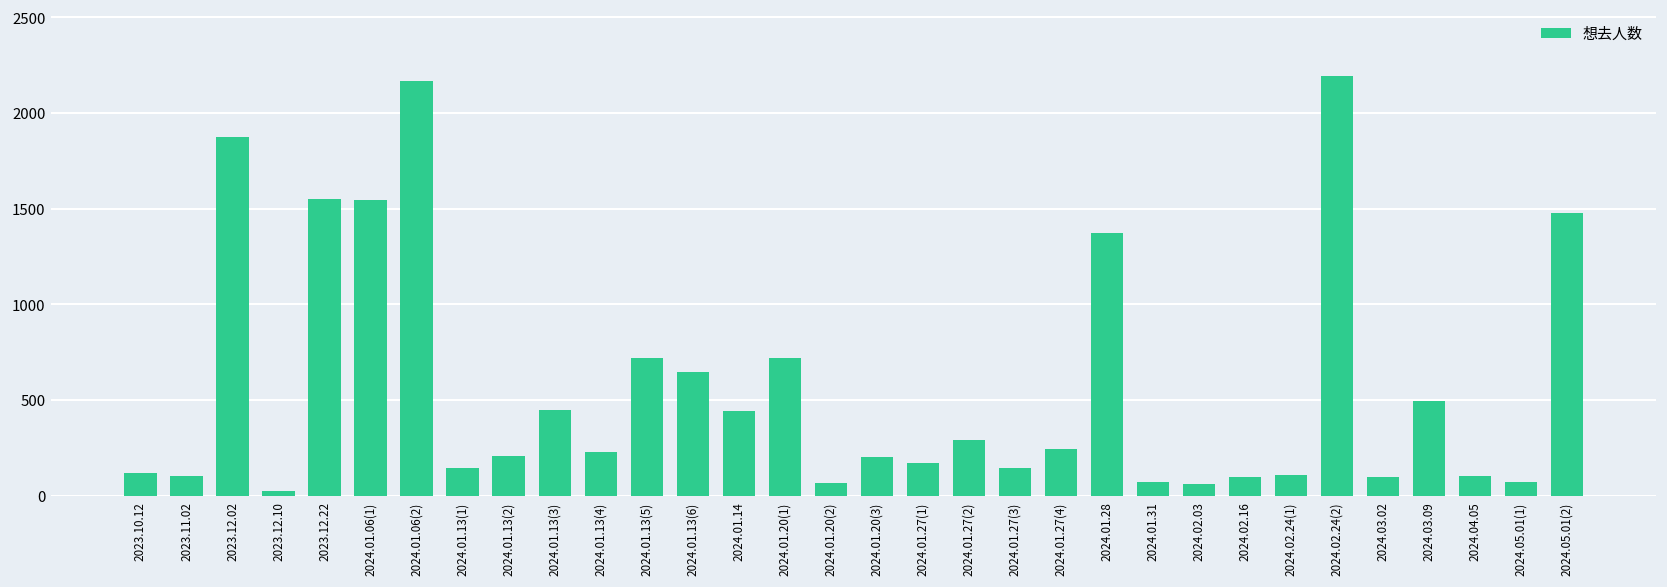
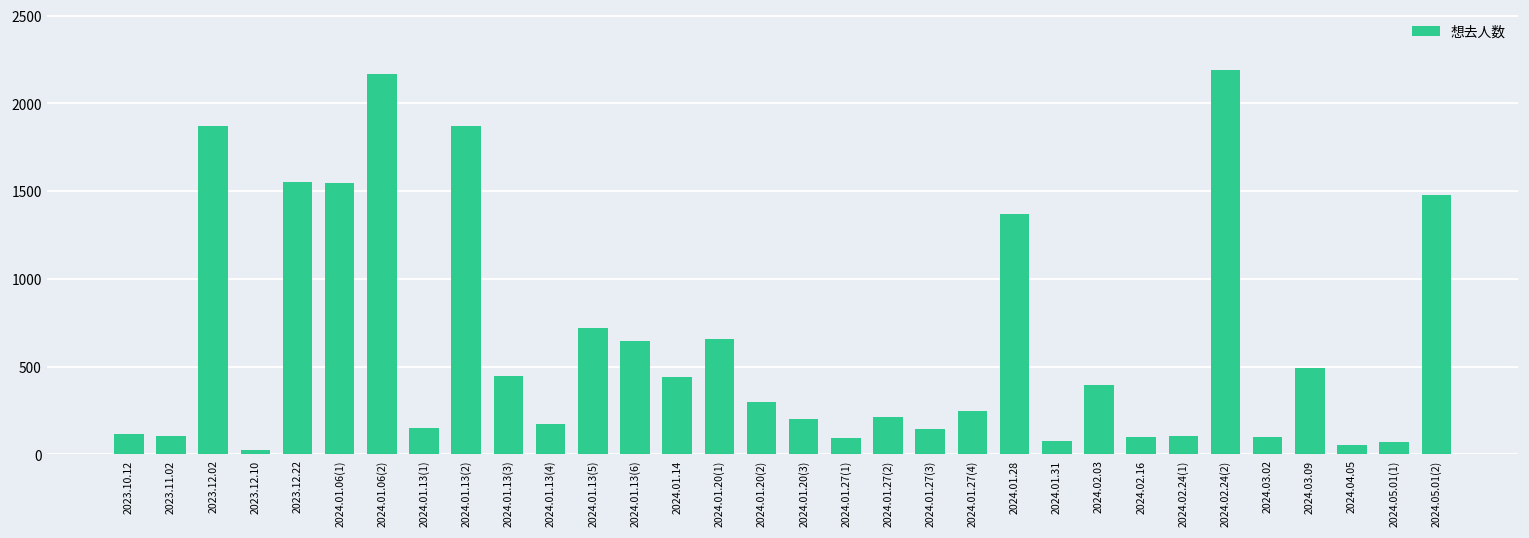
2024.01.13(2): 210 -> 1870
2024.01.13(4): 230 -> 170
2024.01.20(1): 720 -> 660
2024.01.20(2): 70 -> 300
2024.01.27(1): 170 -> 90
2024.01.27(2): 290 -> 210
2024.02.03: 60 -> 400
2024.04.05: 100 -> 50
